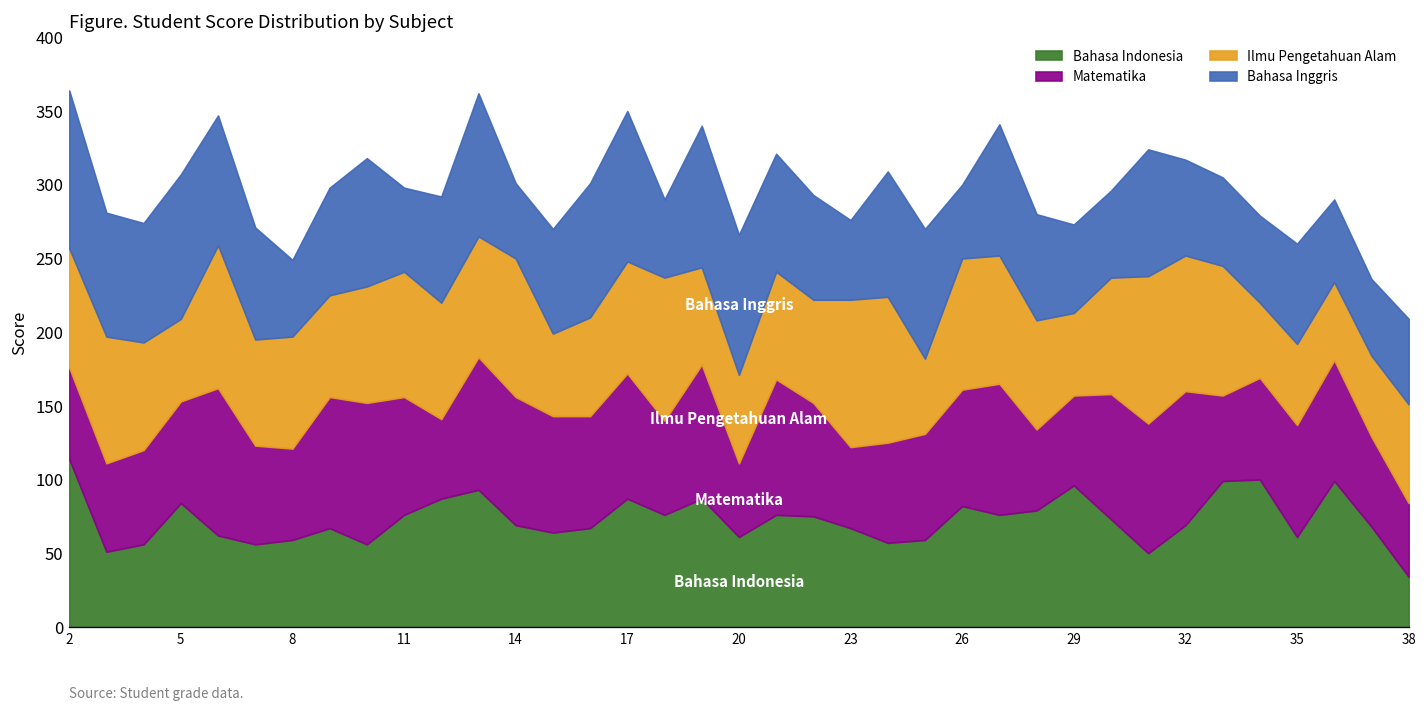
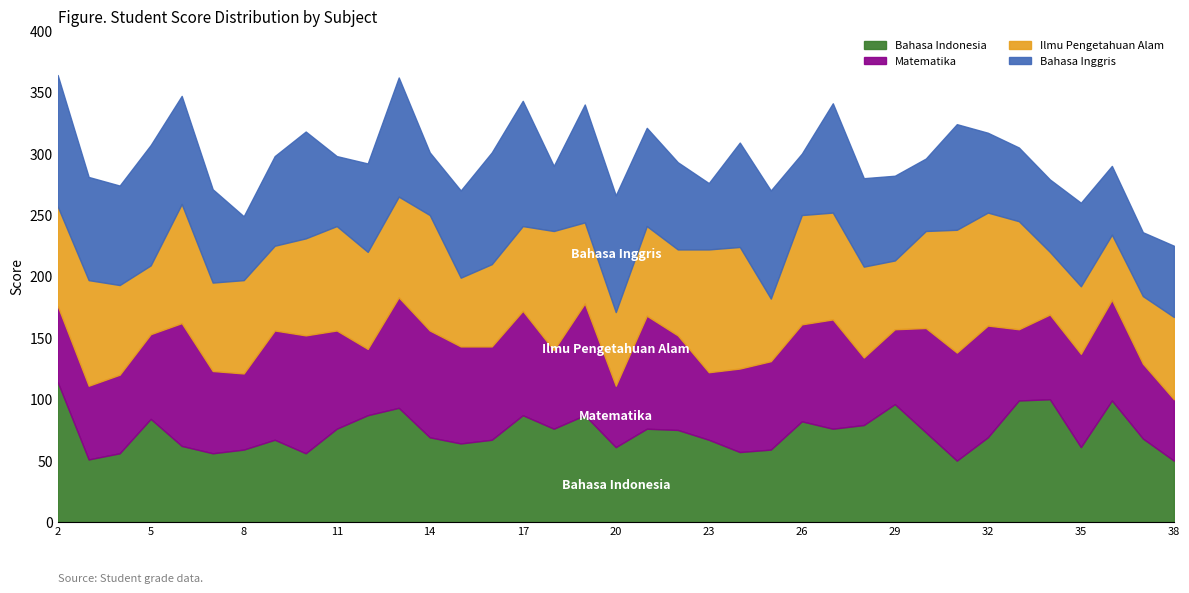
Ilmu Pengetahuan Alam, 17: 76 -> 69
Bahasa Inggris, 29: 60 -> 69
Bahasa Indonesia, 38: 34 -> 50
